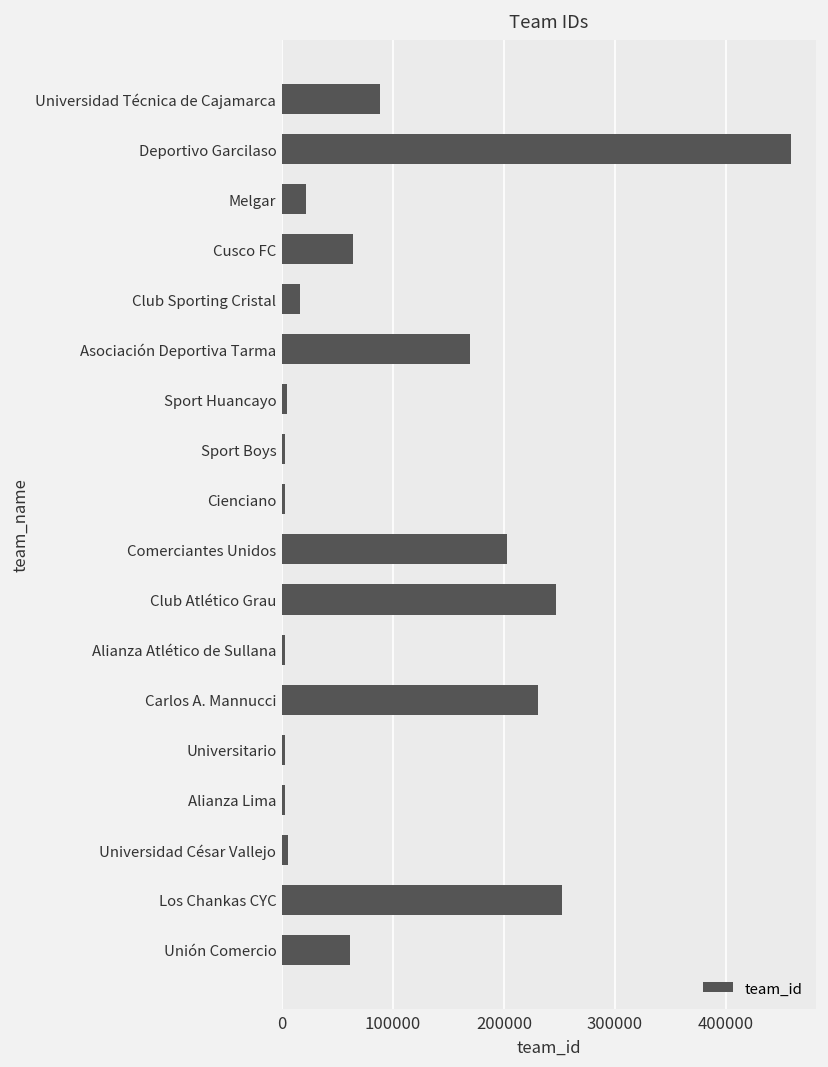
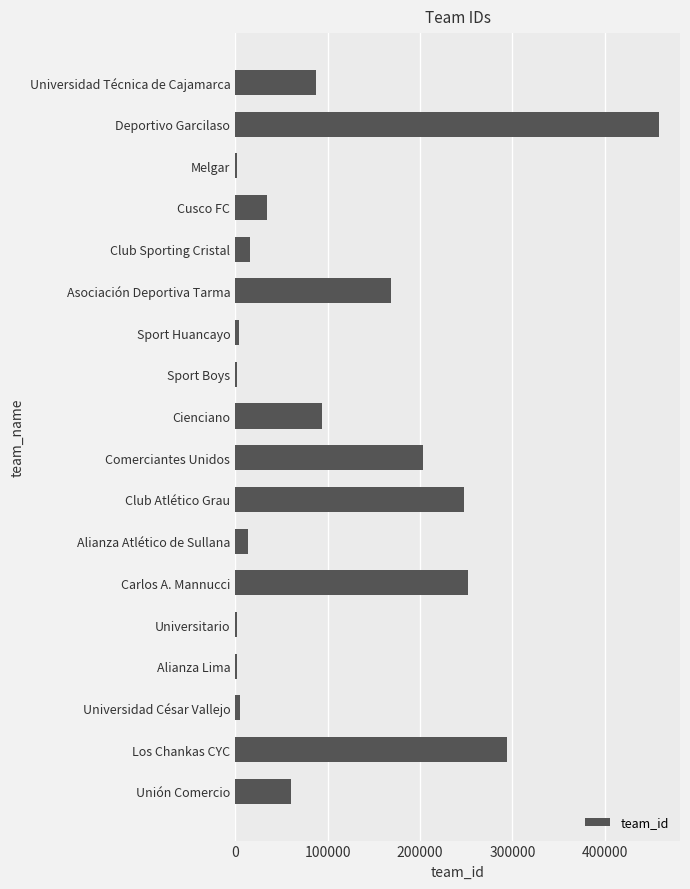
Melgar: 20000 -> 0
Cusco FC: 60000 -> 30000
Cienciano: 0 -> 90000
Alianza Atlético de Sullana: 0 -> 10000
Carlos A. Mannucci: 230000 -> 250000
Los Chankas CYC: 250000 -> 290000
